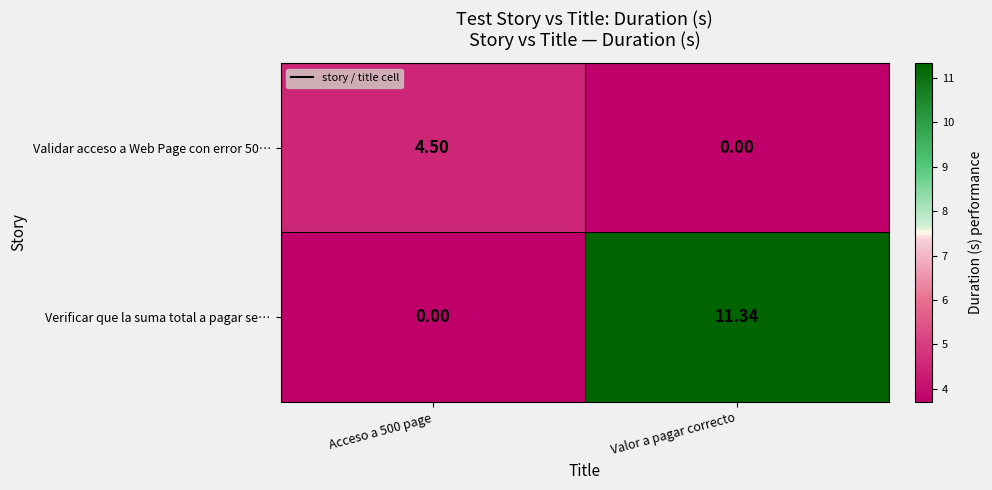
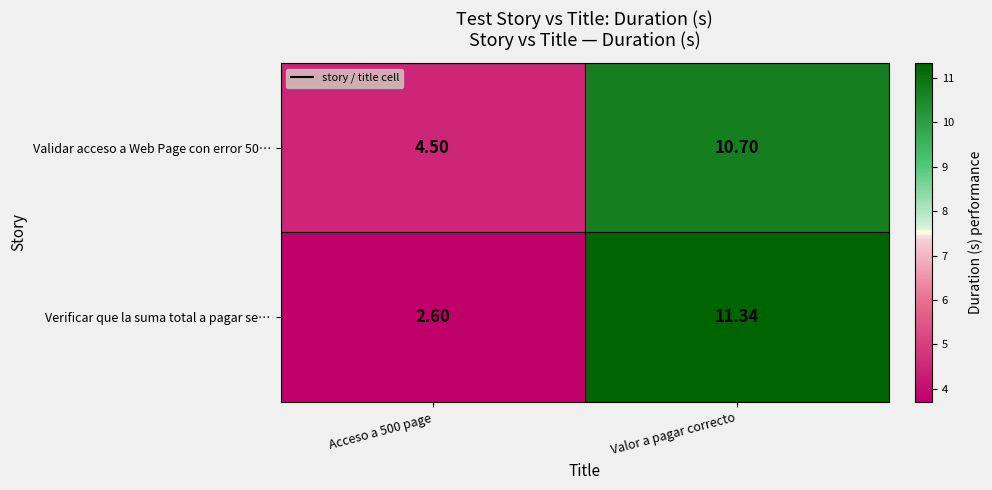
Validar acceso a Web Page con error 50…, Valor a pagar correcto: 0.00 -> 10.70
Verificar que la suma total a pagar se…, Acceso a 500 page: 0.00 -> 2.60
